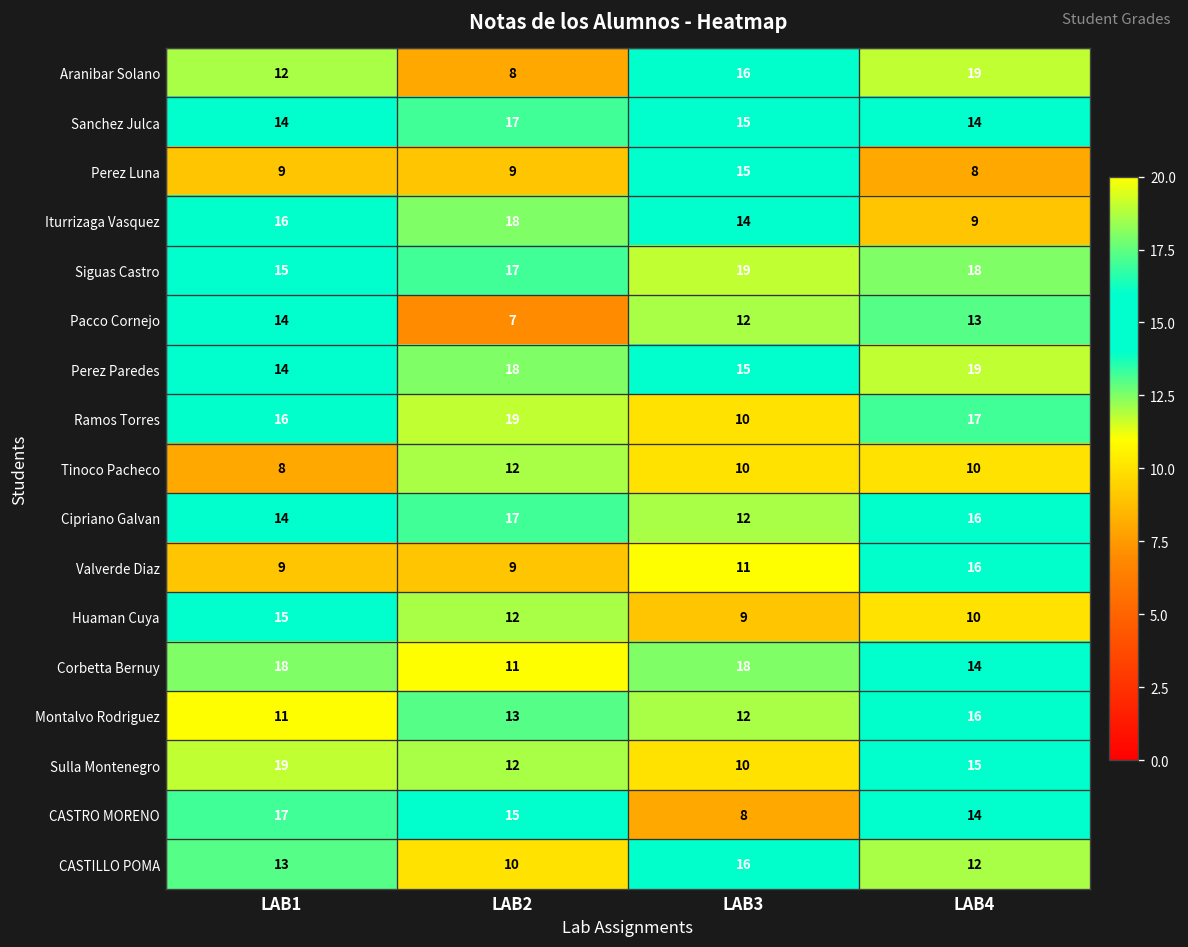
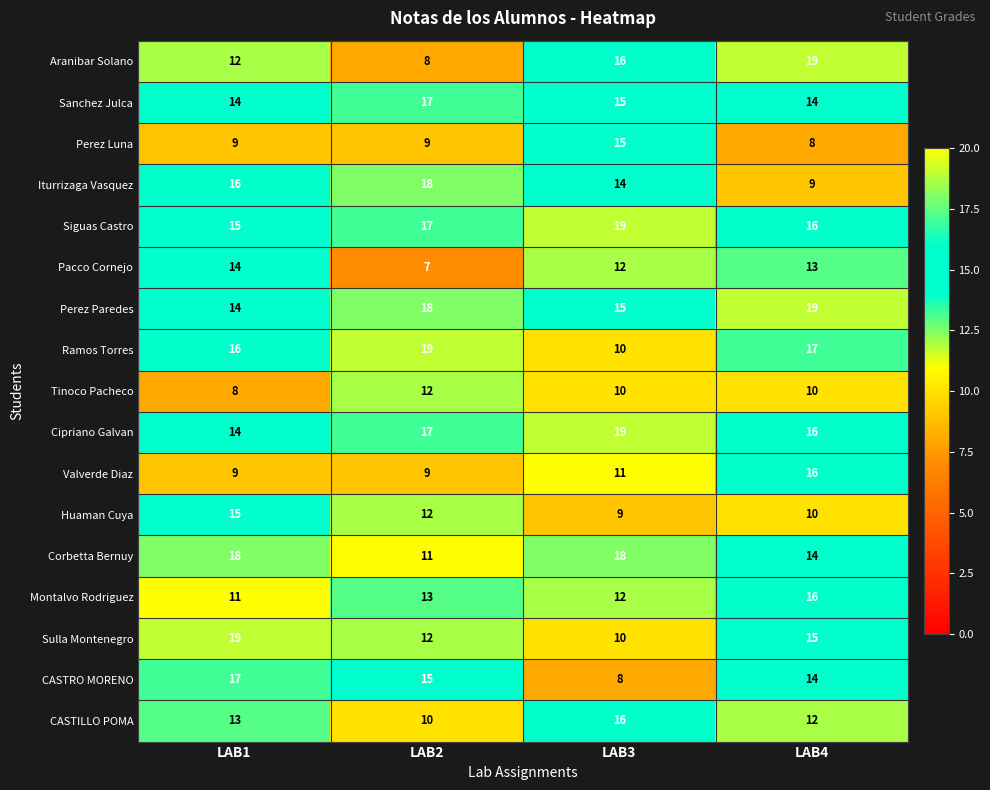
Siguas Castro, LAB4: 18 -> 16
Cipriano Galvan, LAB3: 12 -> 19
